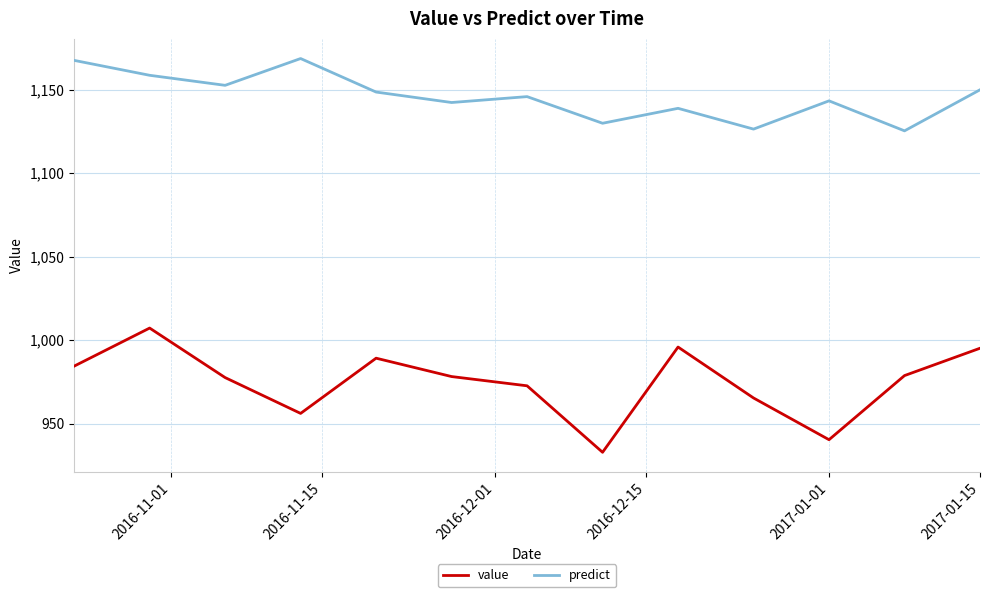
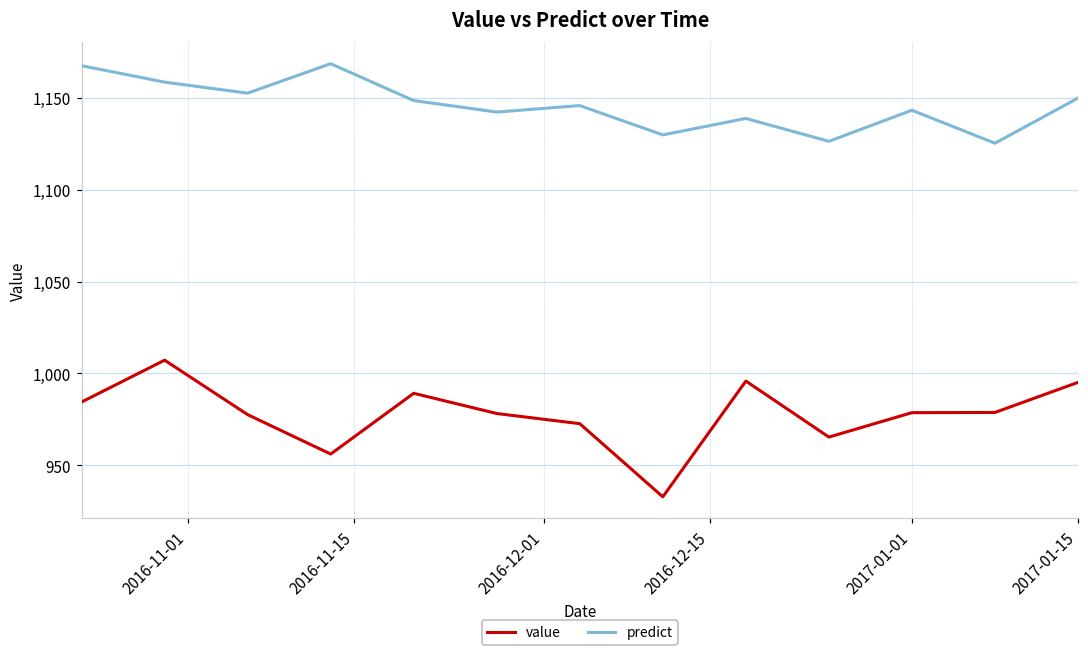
value, 2017-01-01: 940 -> 979
